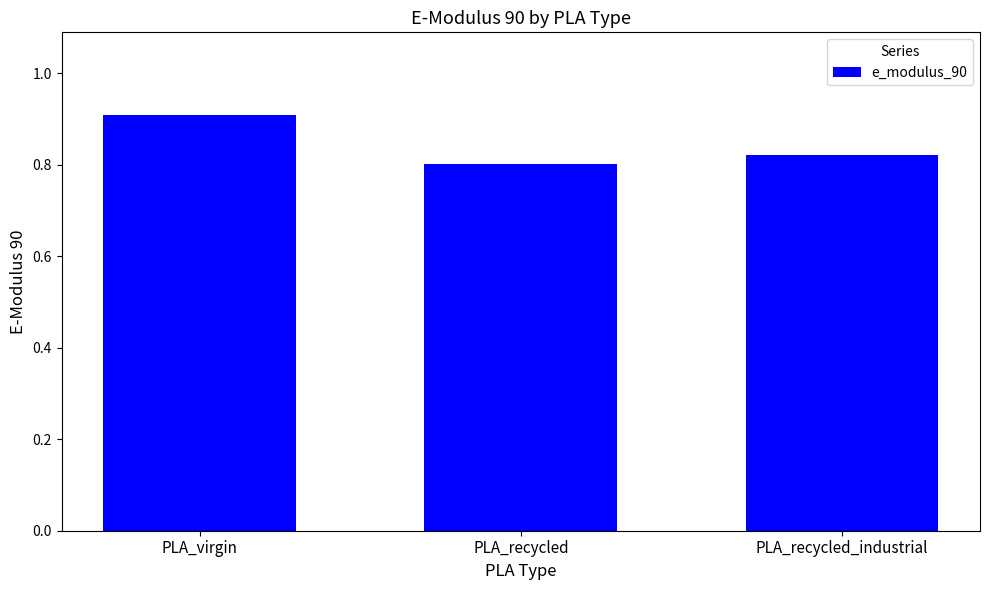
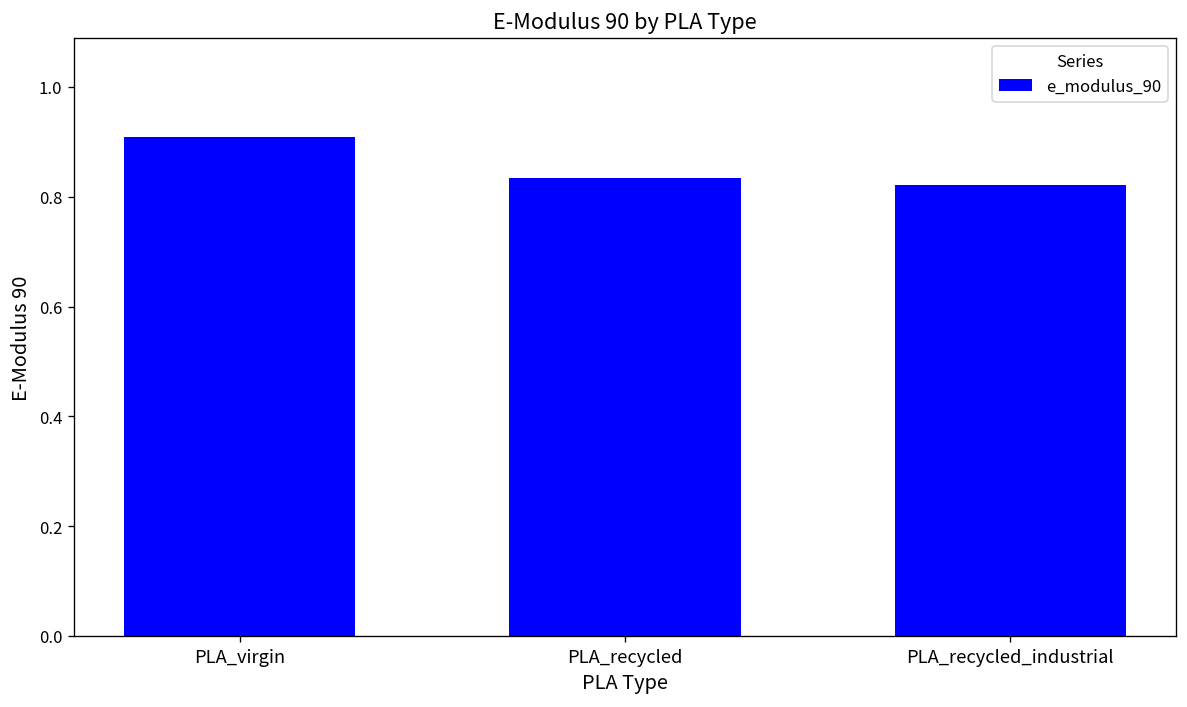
PLA_recycled: 0.80 -> 0.83
